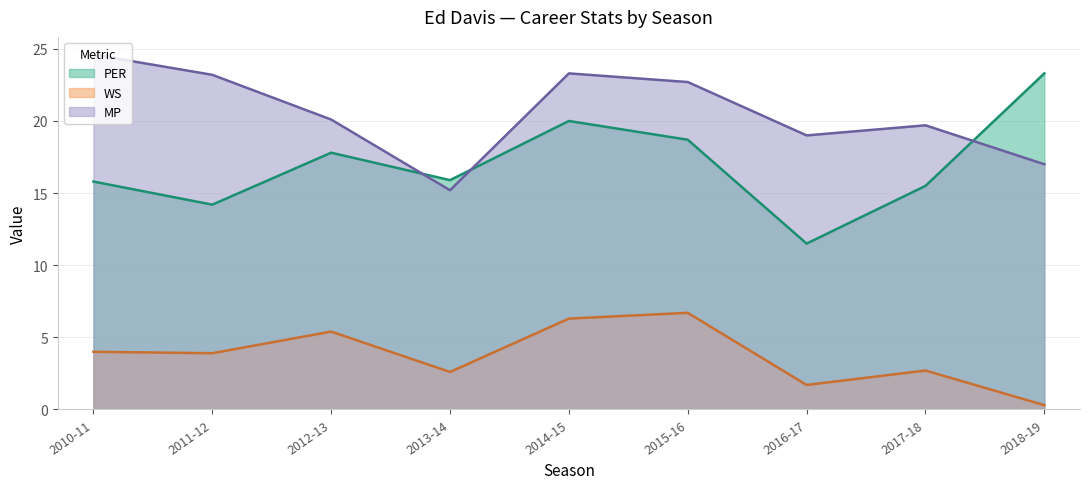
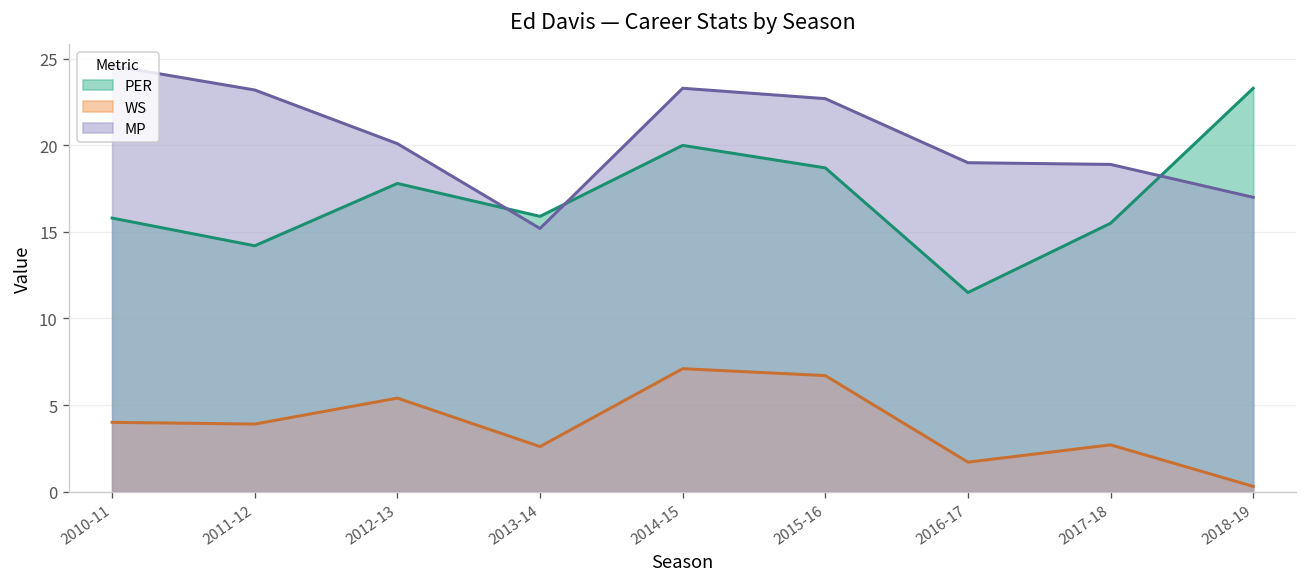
WS, 2014-15: 6.3 -> 7.1
MP, 2017-18: 19.7 -> 18.9
